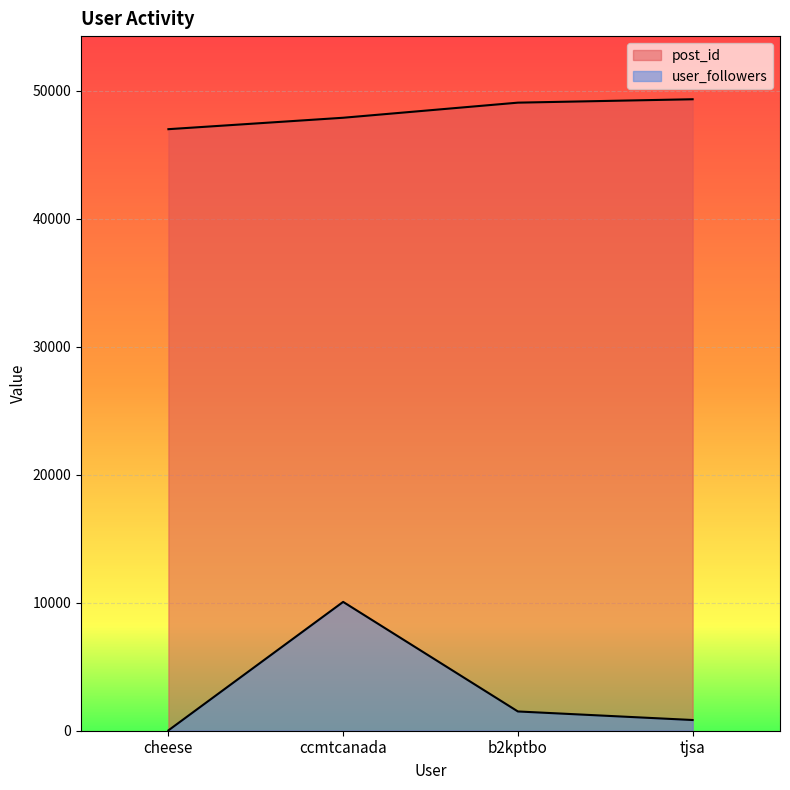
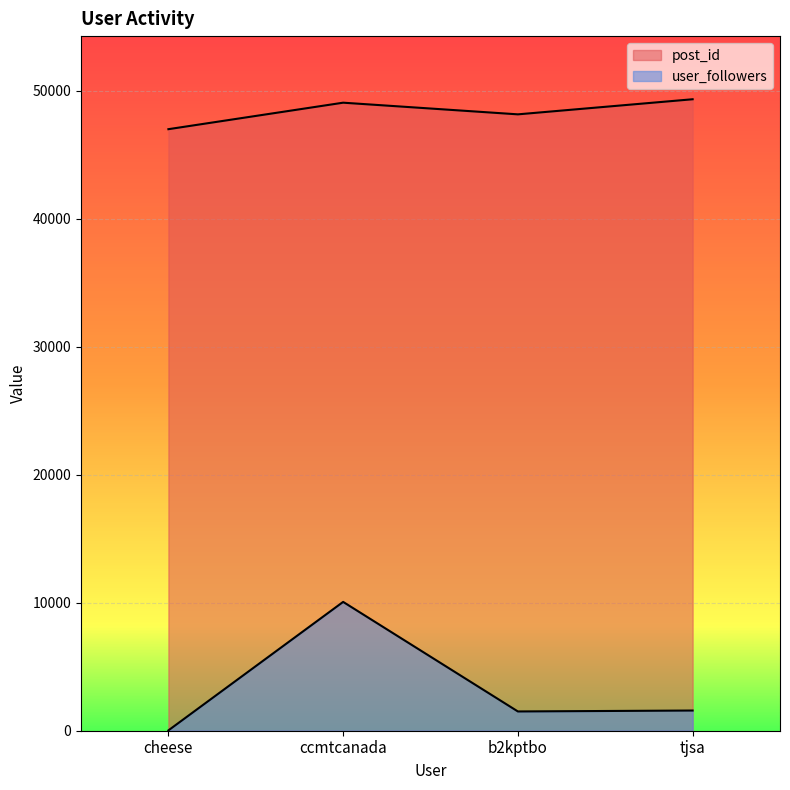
post_id, ccmtcanada: 47900 -> 49100
post_id, b2kptbo: 49100 -> 48200
user_followers, tjsa: 800 -> 1600
